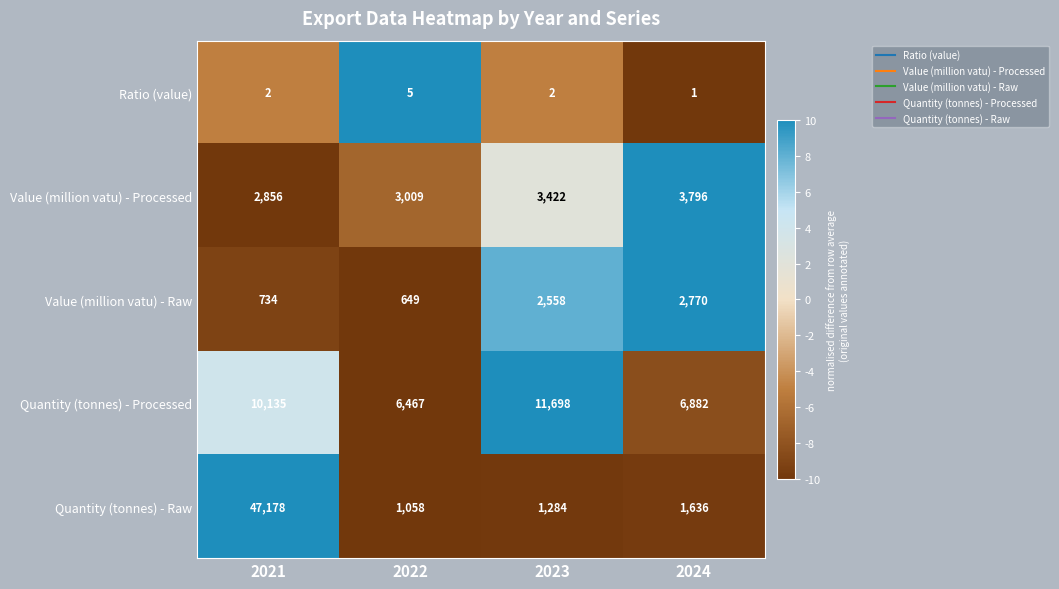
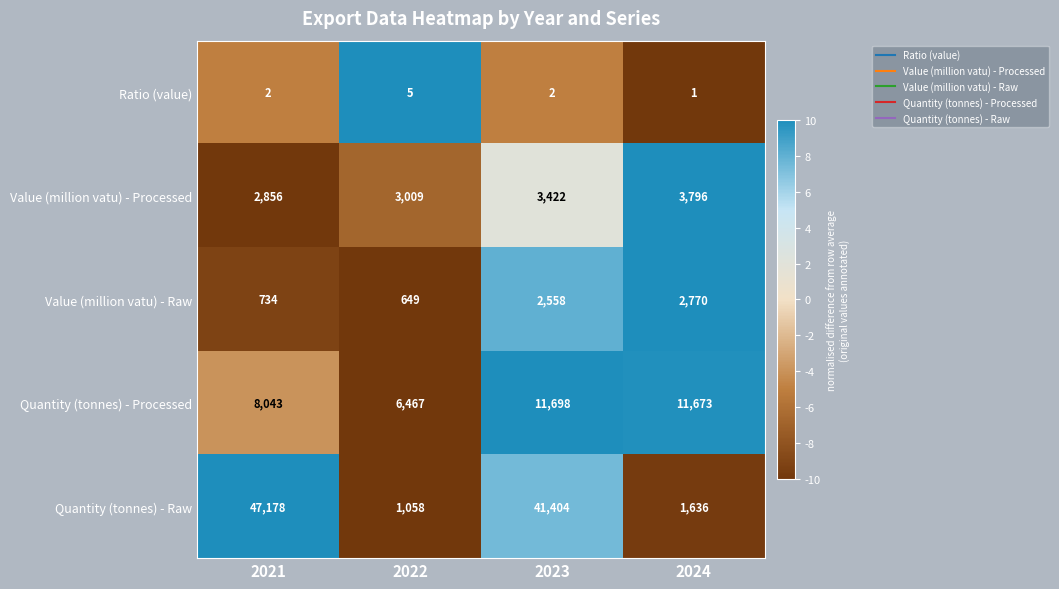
Quantity (tonnes) - Processed, 2021: 10,135 -> 8,043
Quantity (tonnes) - Processed, 2024: 6,882 -> 11,673
Quantity (tonnes) - Raw, 2023: 1,284 -> 41,404
